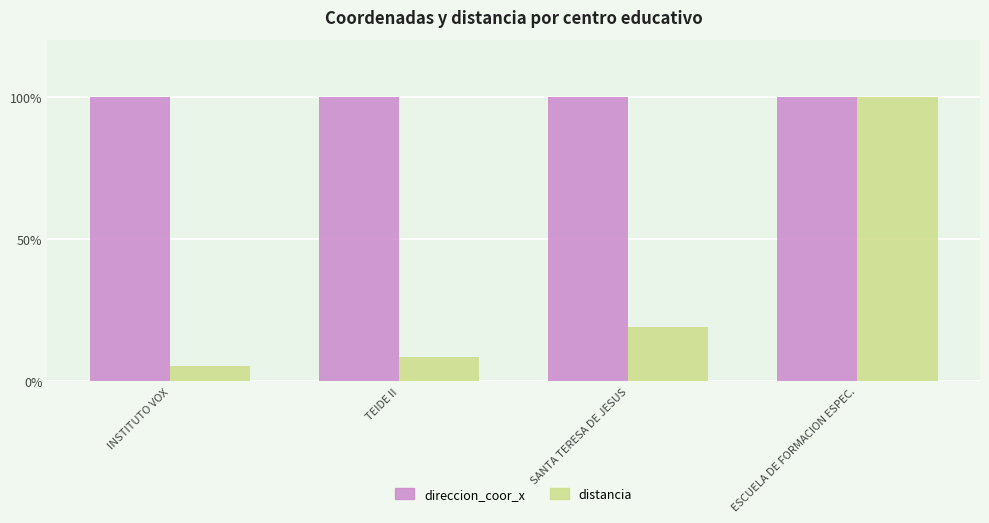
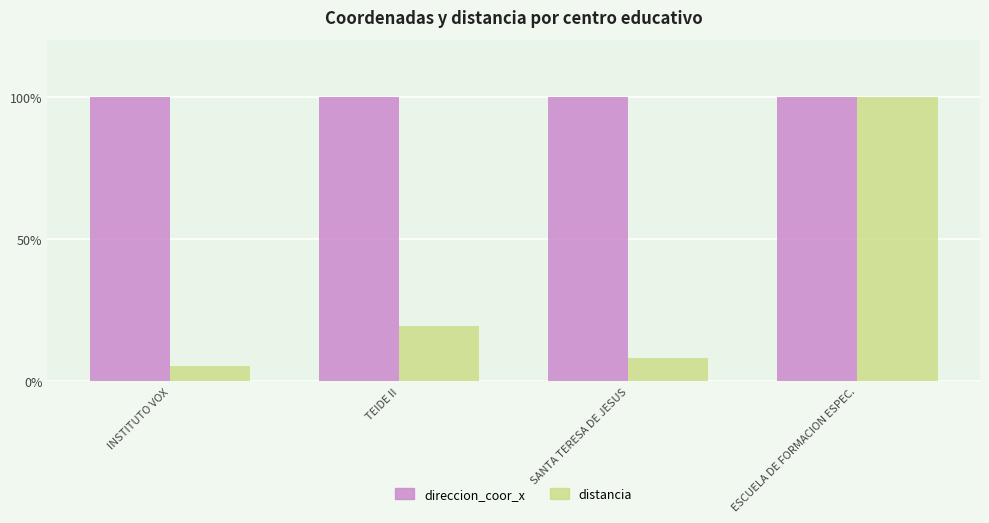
distancia, TEIDE II: 9% -> 19%
distancia, SANTA TERESA DE JESUS: 19% -> 8%
